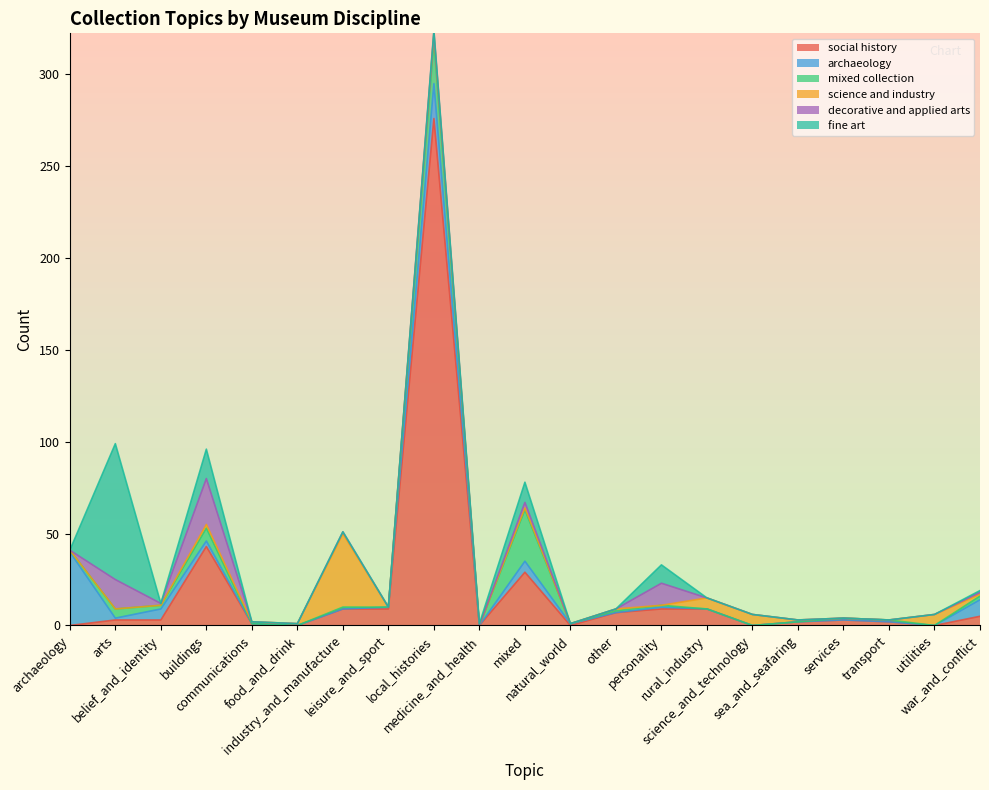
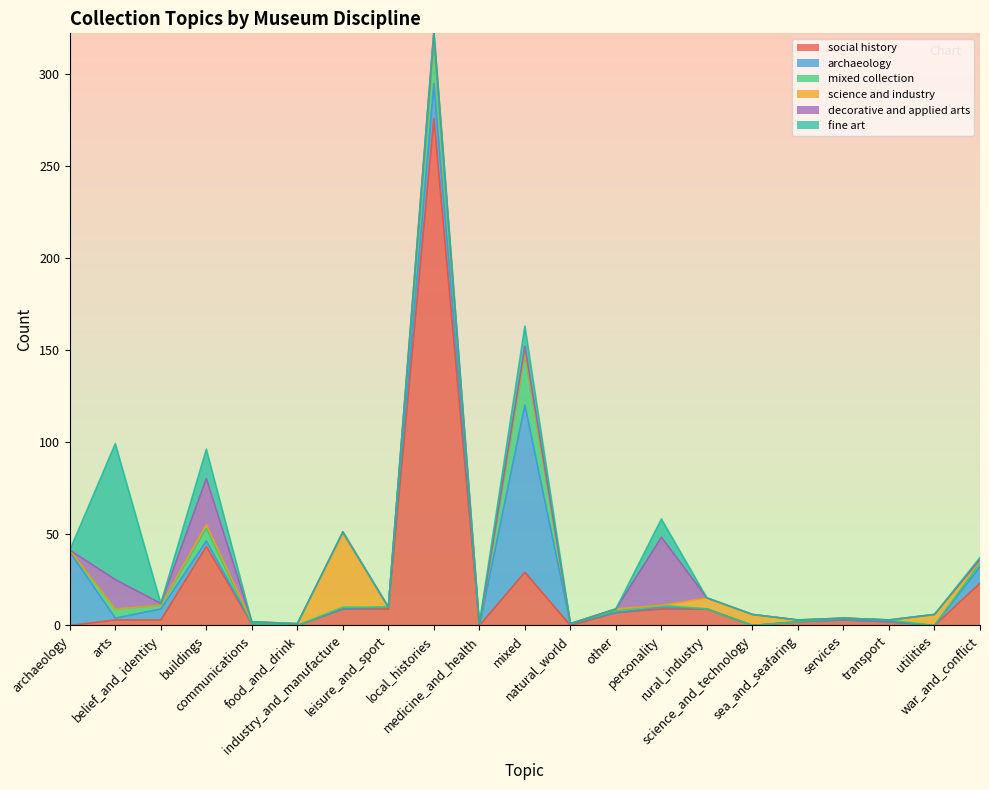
archaeology, mixed: 6 -> 91
decorative and applied arts, personality: 12 -> 37
social history, war_and_conflict: 5 -> 23
